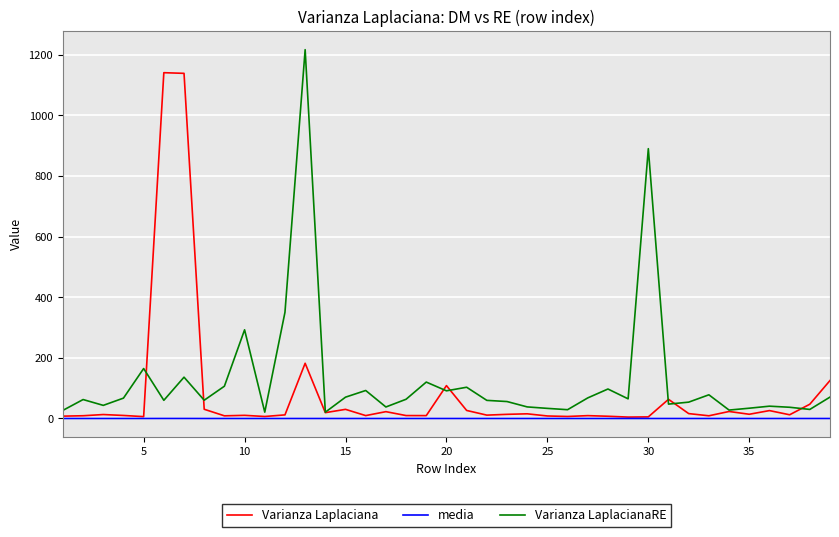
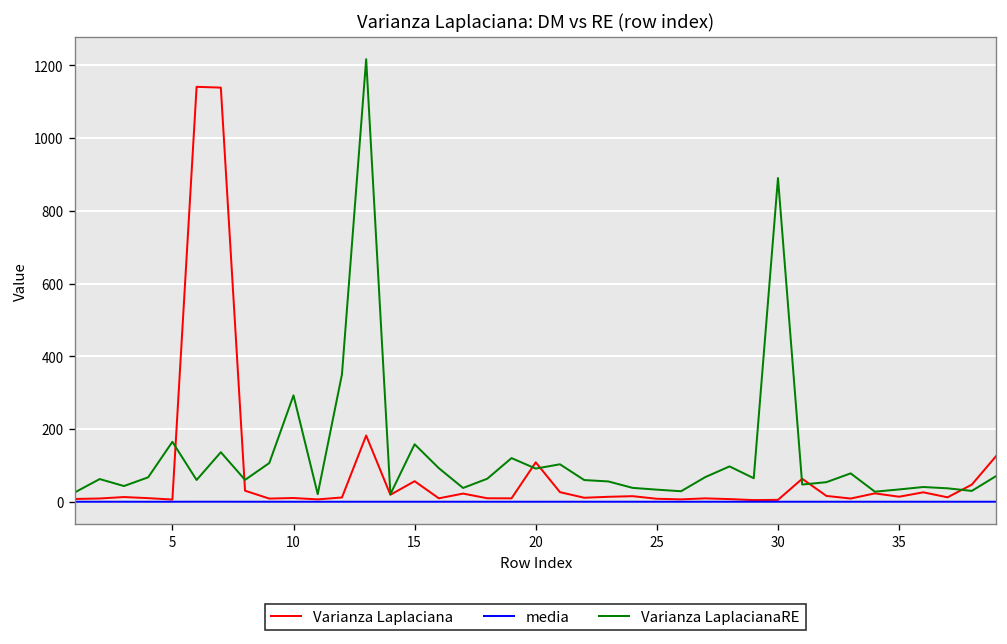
Varianza Laplaciana, 15: 30 -> 60
Varianza LaplacianaRE, 15: 70 -> 160
